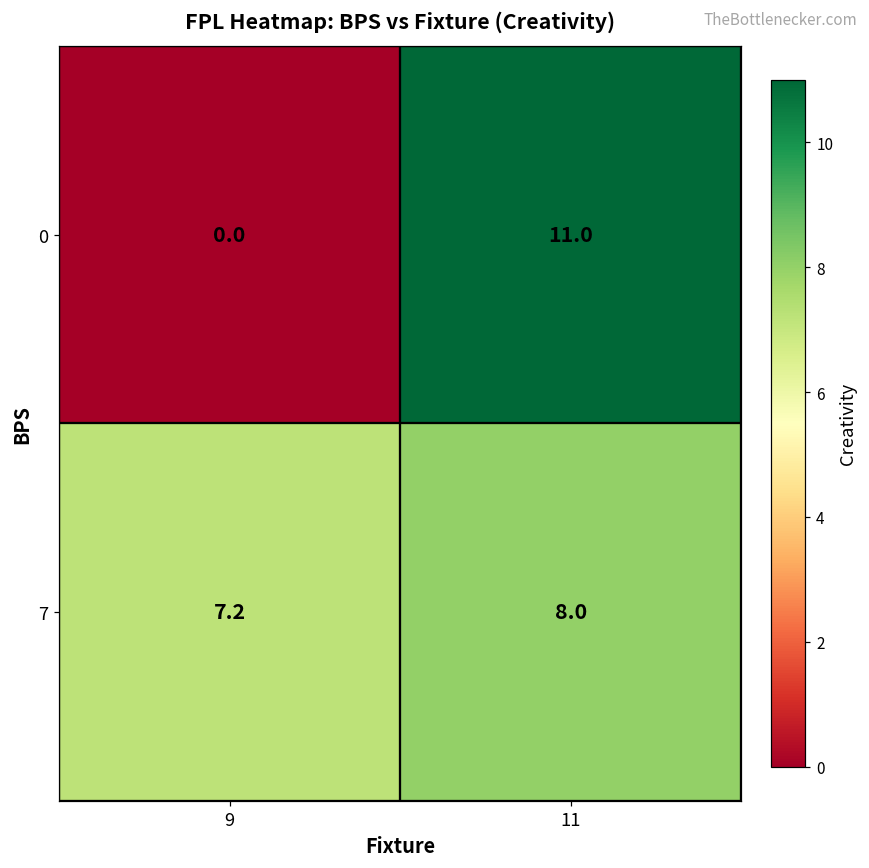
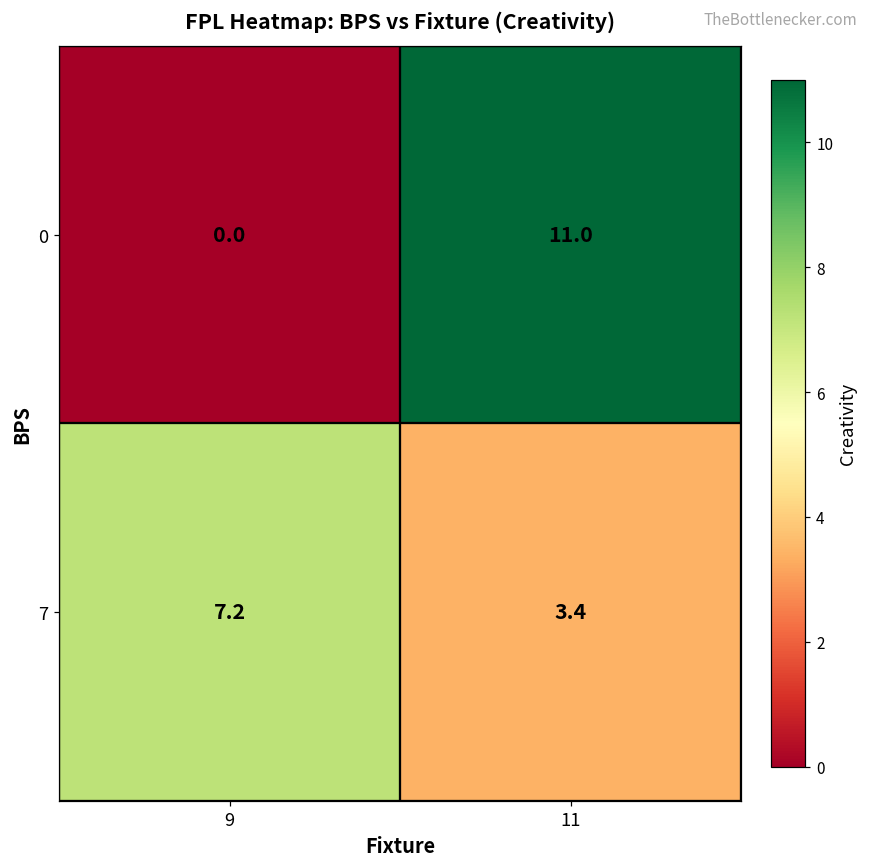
7, 11: 8.0 -> 3.4
